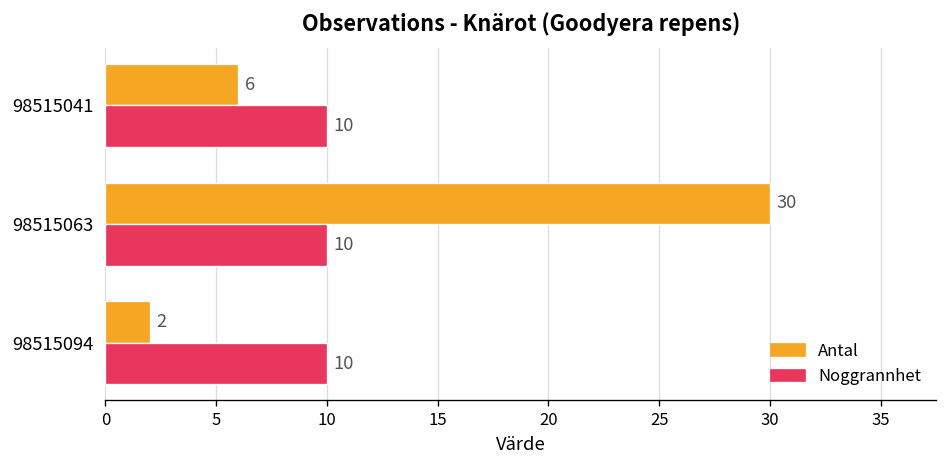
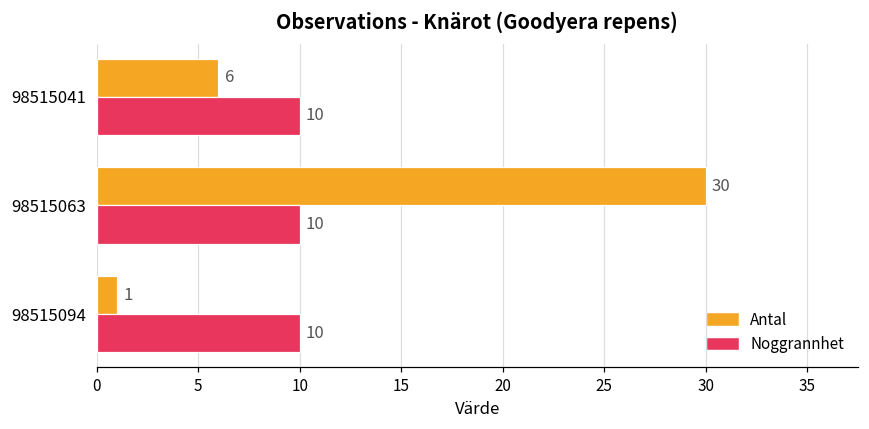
Antal, 98515094: 2 -> 1
